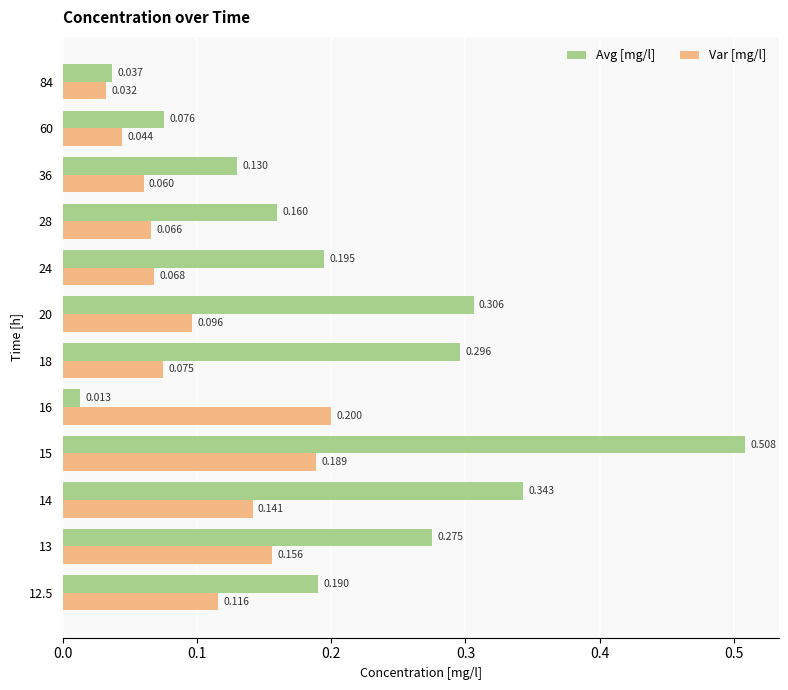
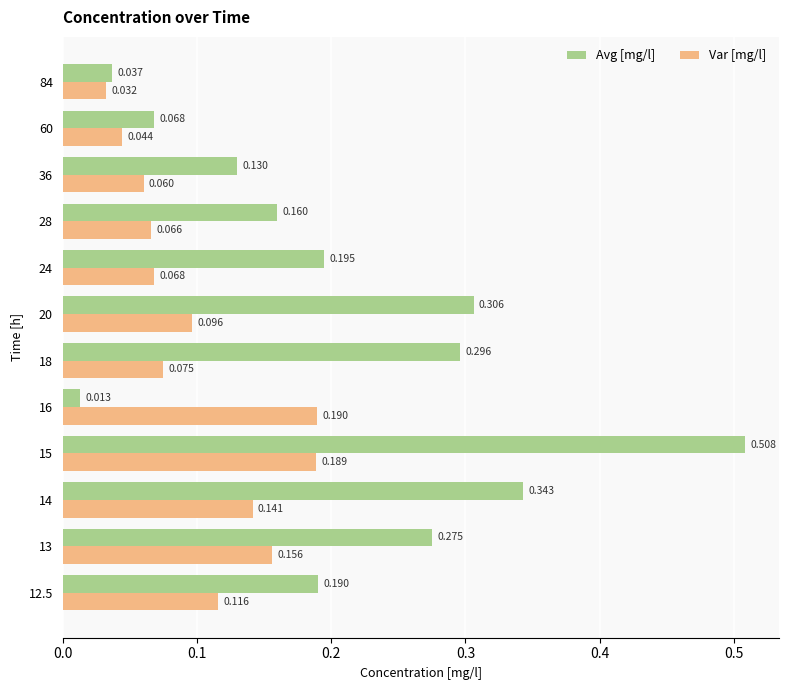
Avg [mg/l], 60: 0.076 -> 0.068
Var [mg/l], 16: 0.200 -> 0.190
